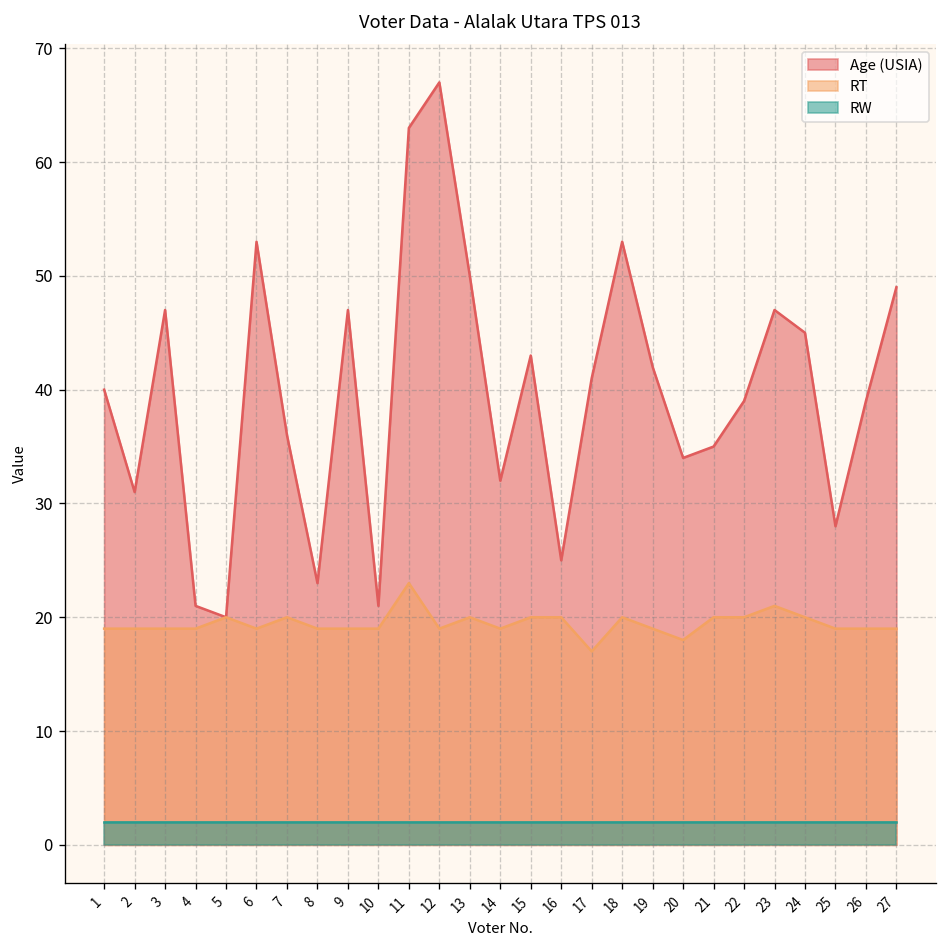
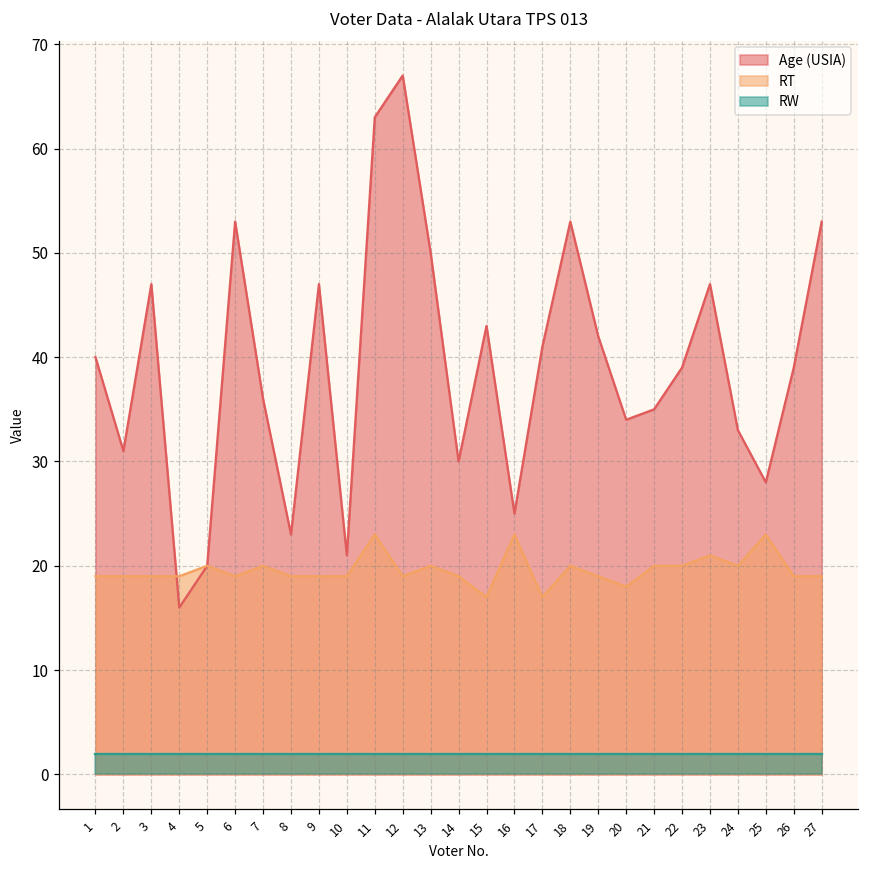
Age (USIA), 4: 21 -> 16
Age (USIA), 14: 32 -> 30
RT, 15: 20 -> 17
RT, 16: 20 -> 23
Age (USIA), 24: 45 -> 33
RT, 25: 19 -> 23
Age (USIA), 27: 49 -> 53
